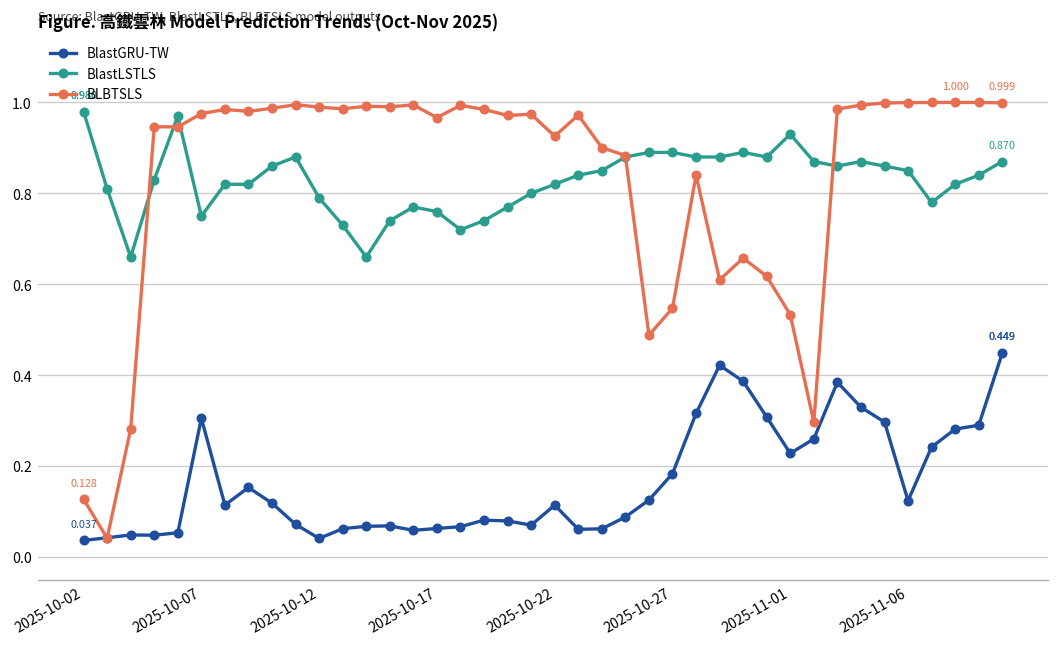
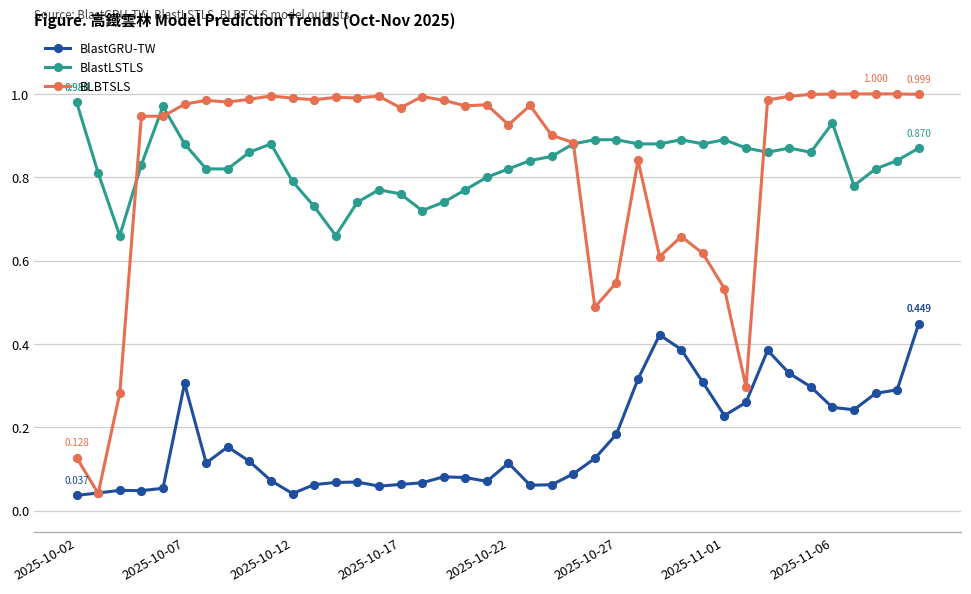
BlastLSTLS, 2025-10-07: 0.75 -> 0.88
BlastLSTLS, 2025-11-01: 0.93 -> 0.89
BlastGRU-TW, 2025-11-06: 0.12 -> 0.25
BlastLSTLS, 2025-11-06: 0.85 -> 0.93
